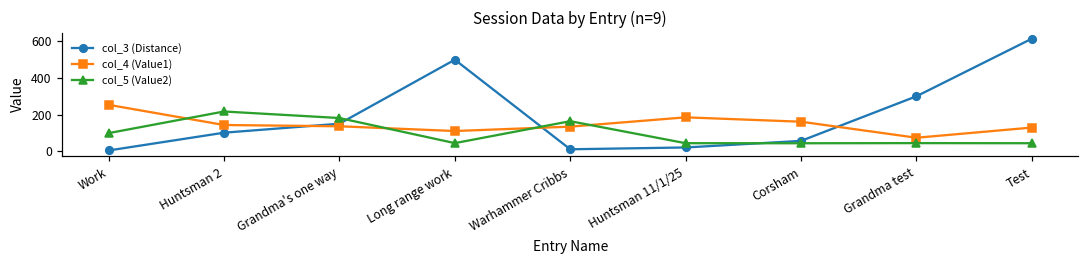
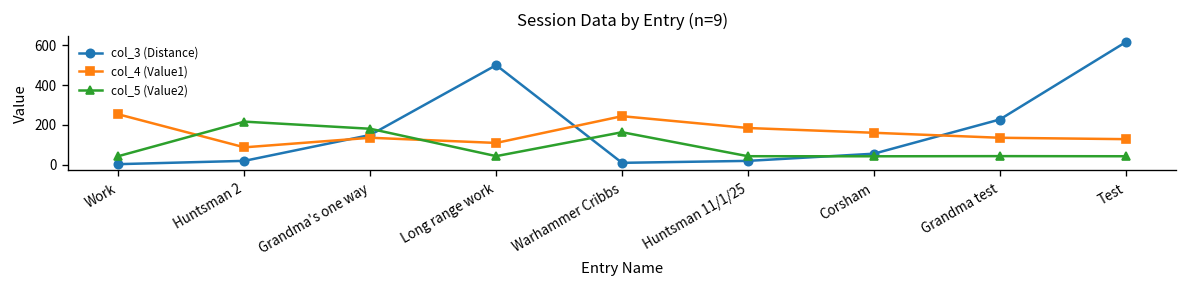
col_5 (Value2), Work: 100 -> 40
col_3 (Distance), Huntsman 2: 100 -> 20
col_4 (Value1), Huntsman 2: 140 -> 90
col_4 (Value1), Warhammer Cribbs: 130 -> 240
col_3 (Distance), Grandma test: 300 -> 230
col_4 (Value1), Grandma test: 70 -> 140
